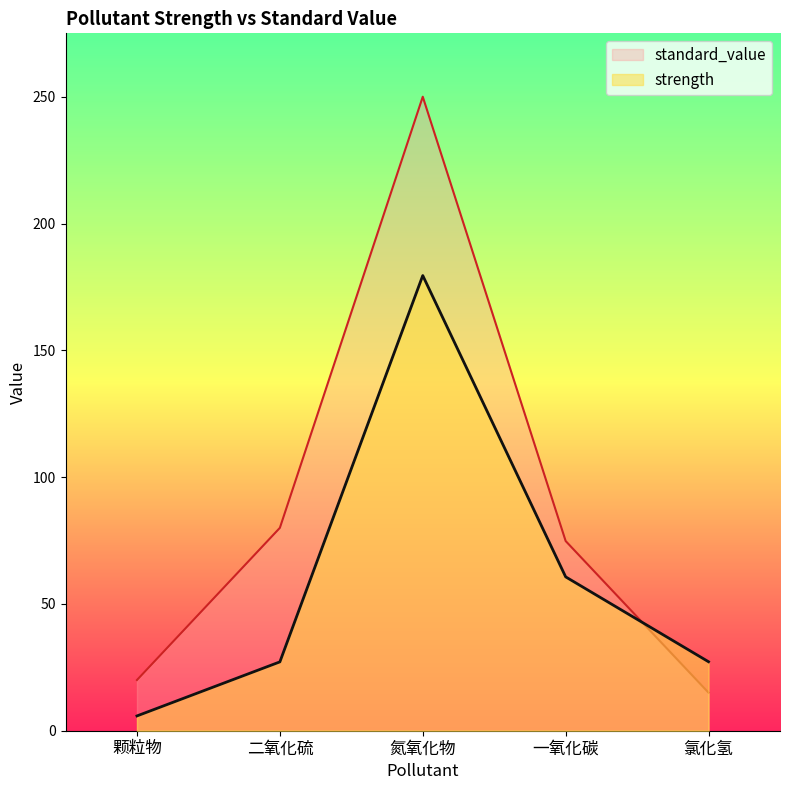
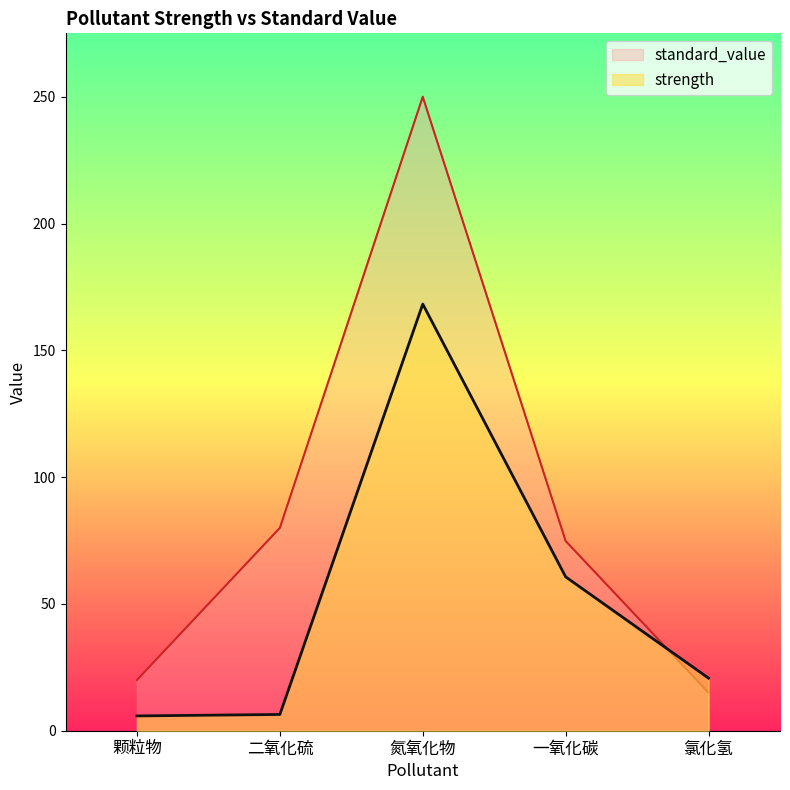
strength, 二氧化硫: 27 -> 6
strength, 氮氧化物: 179 -> 168
strength, 氯化氢: 27 -> 21
